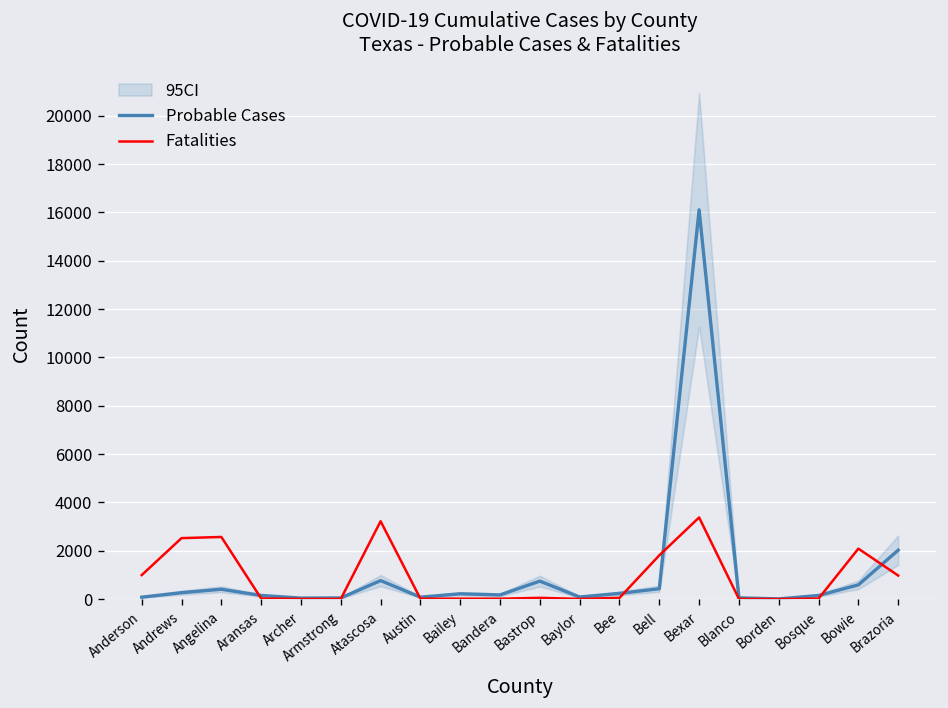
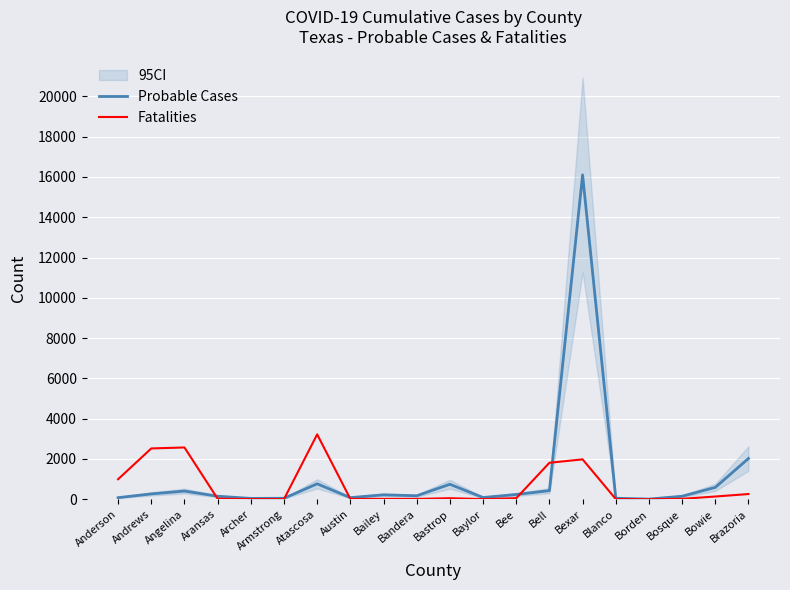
Fatalities, Bexar: 3400 -> 2000
Fatalities, Bowie: 2100 -> 100
Fatalities, Brazoria: 1000 -> 300
